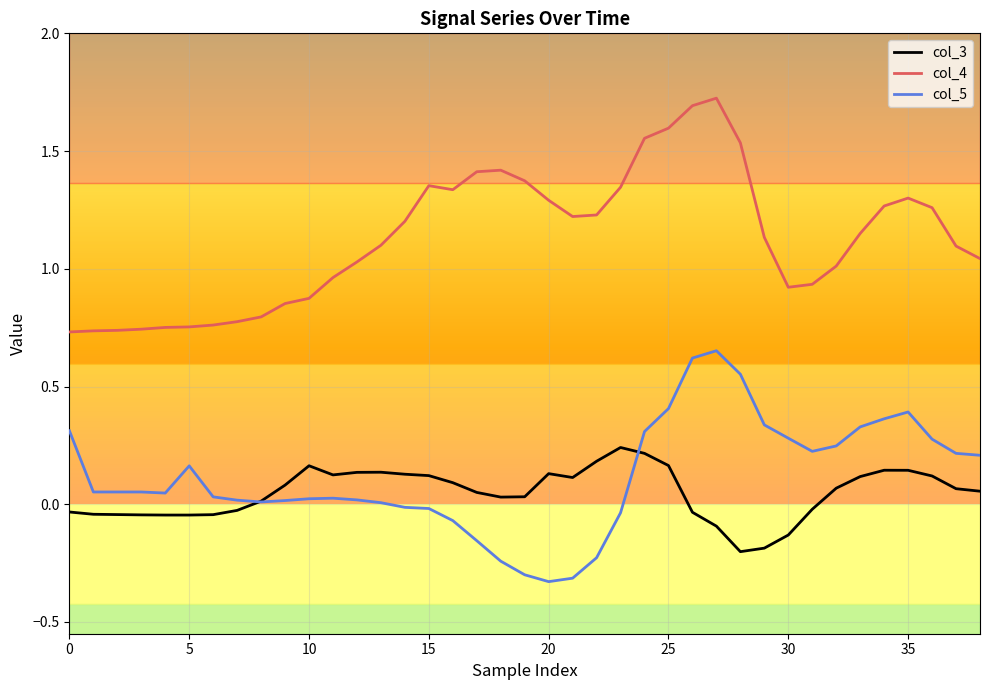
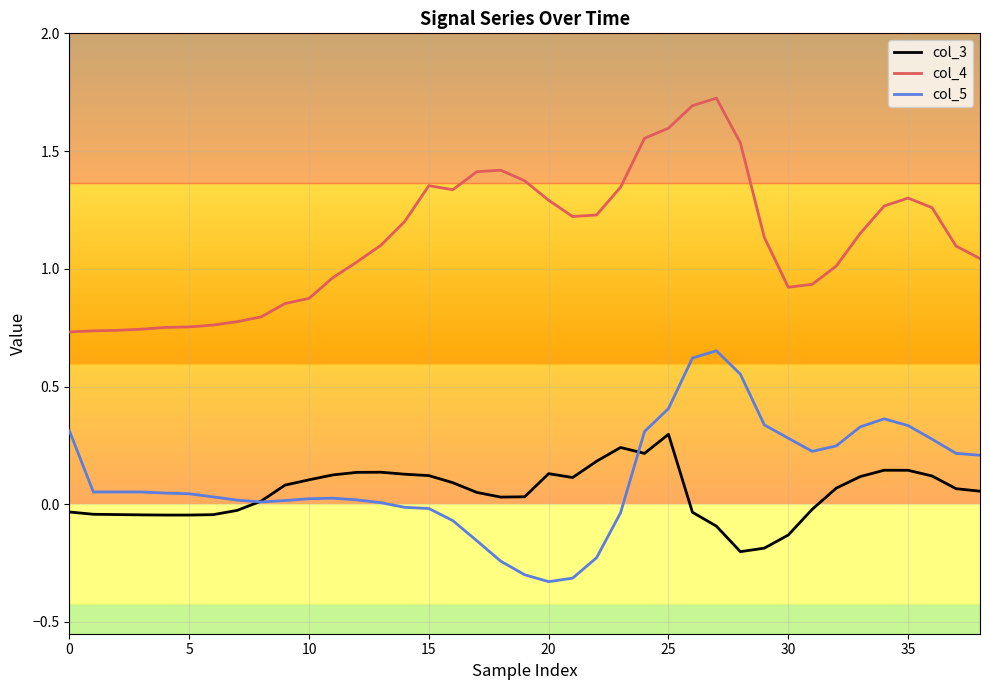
col_5, 5: 0.16 -> 0.04
col_3, 10: 0.16 -> 0.10
col_3, 25: 0.16 -> 0.30
col_5, 35: 0.39 -> 0.33
